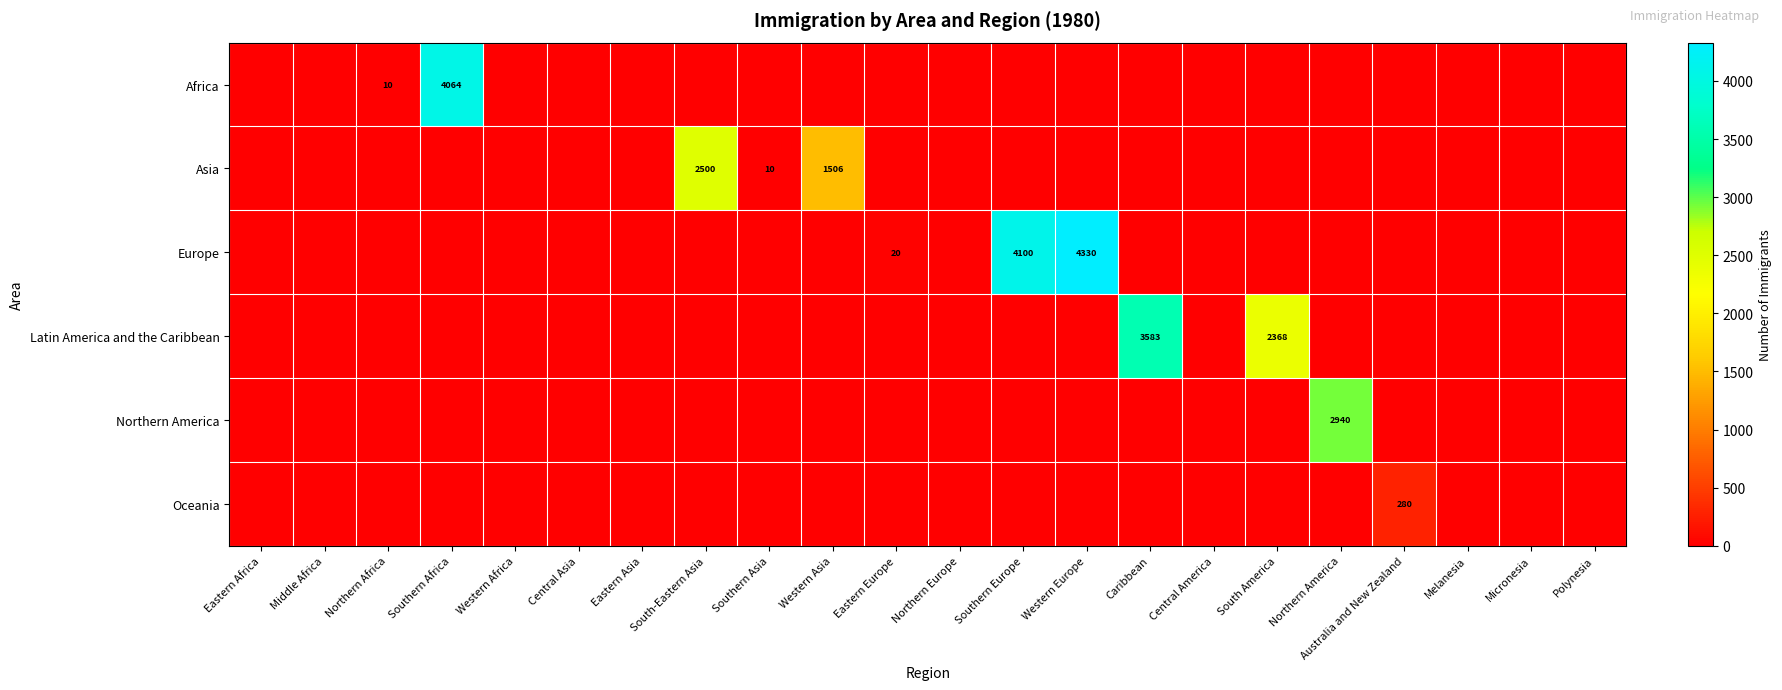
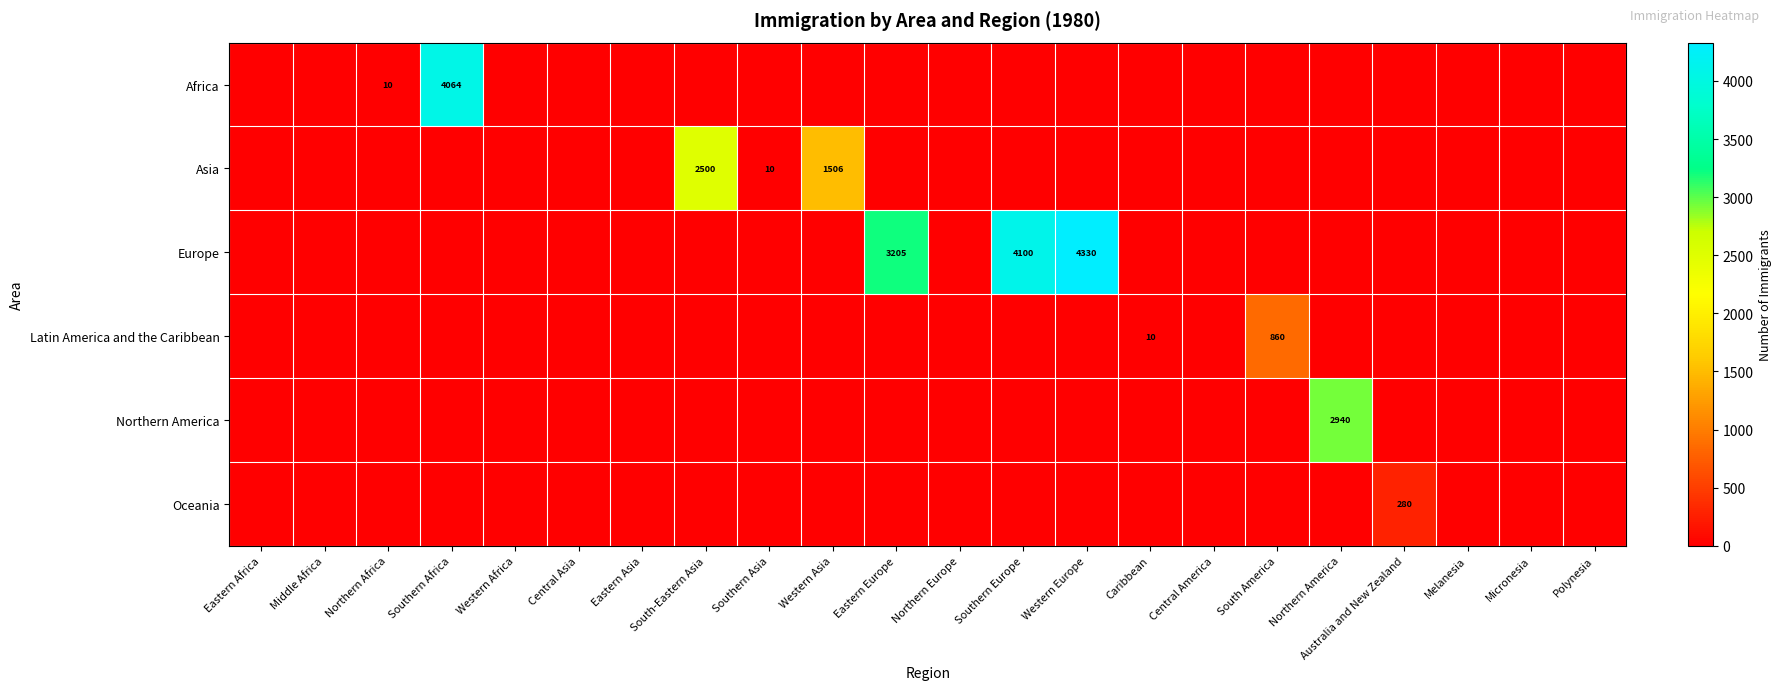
Europe, Eastern Europe: 20 -> 3205
Latin America and the Caribbean, Caribbean: 3583 -> 10
Latin America and the Caribbean, South America: 2368 -> 860
